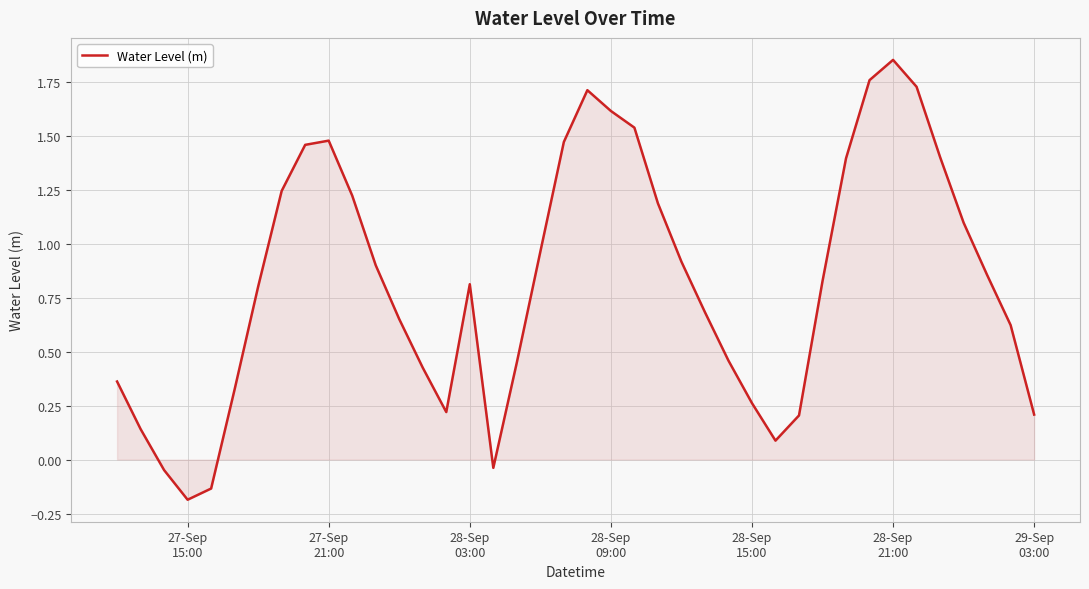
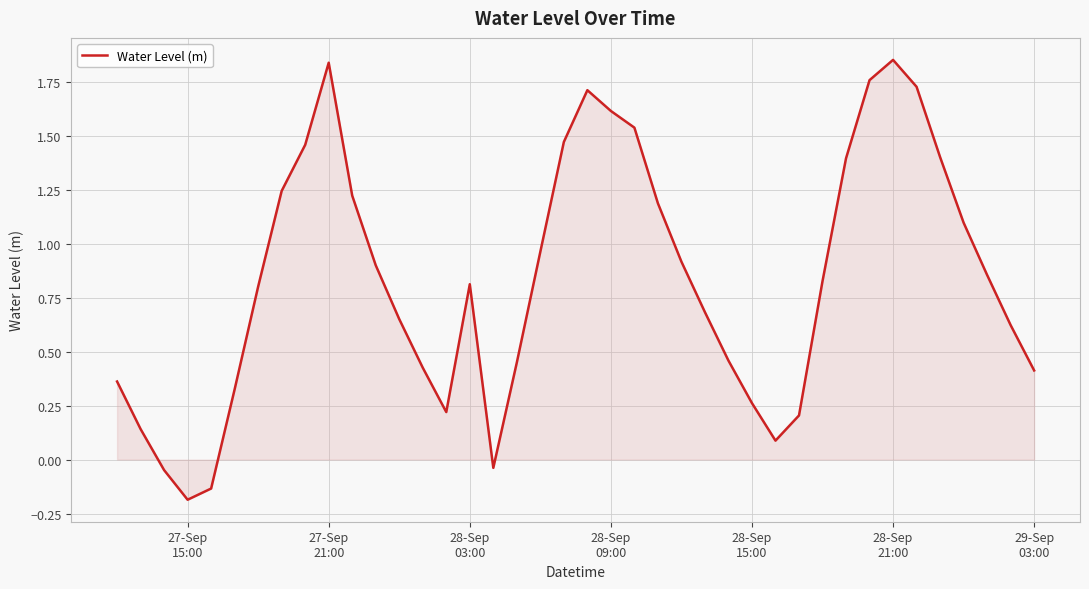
Water Level (m), 27-Sep 21:00: 1.48 -> 1.84
Water Level (m), 29-Sep 03:00: 0.21 -> 0.41
